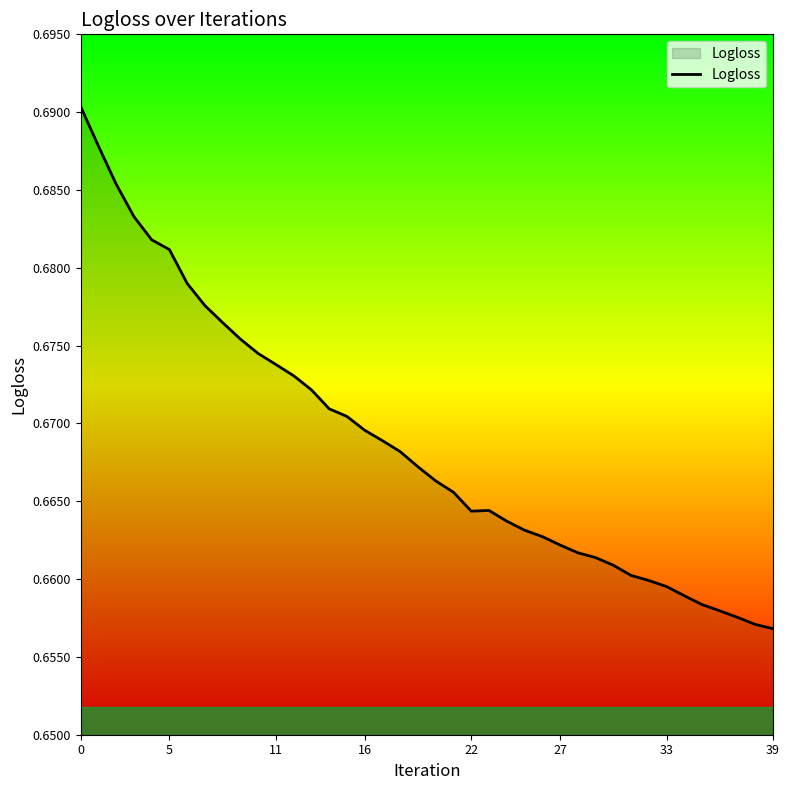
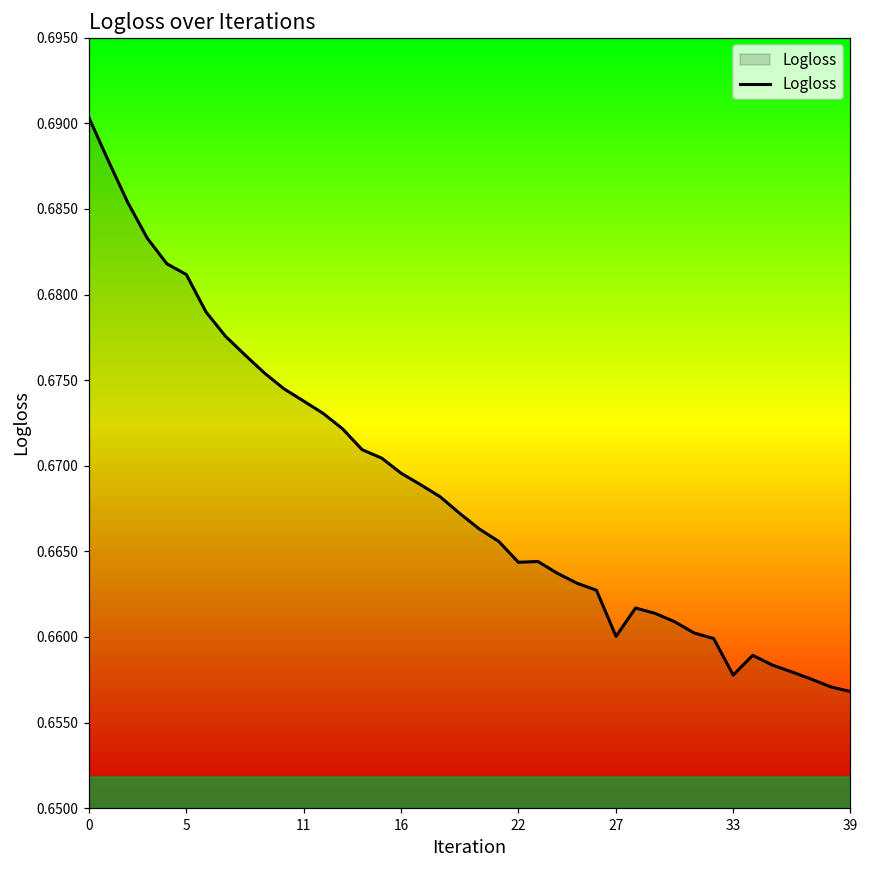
27: 0.6622 -> 0.6600
33: 0.6595 -> 0.6578
